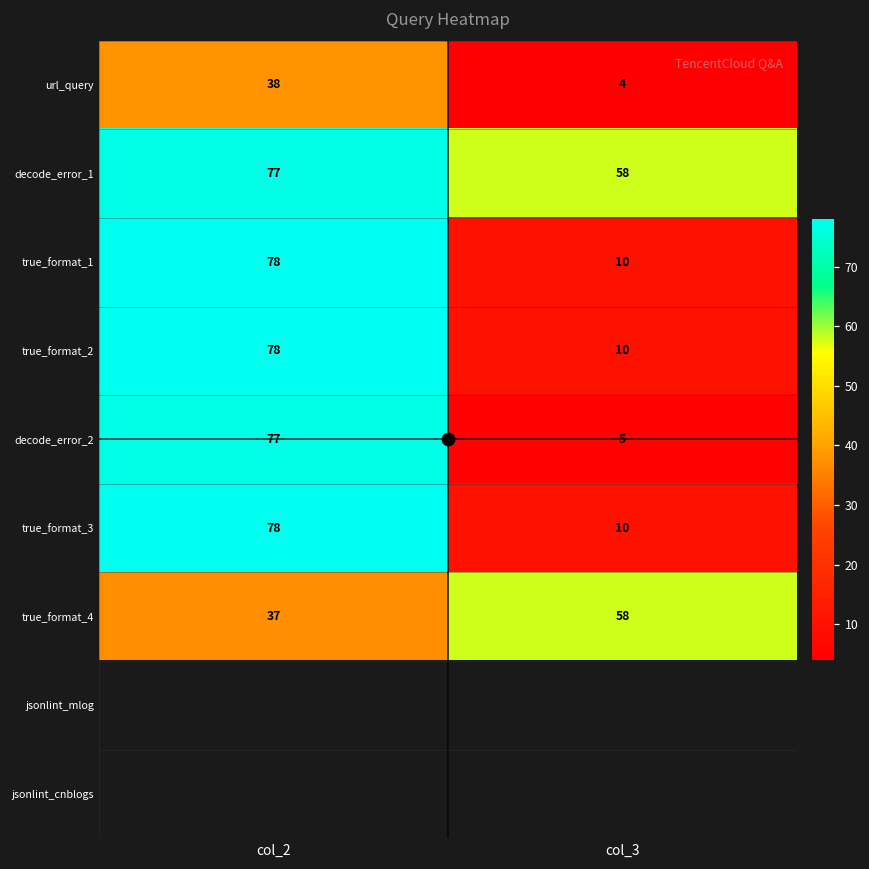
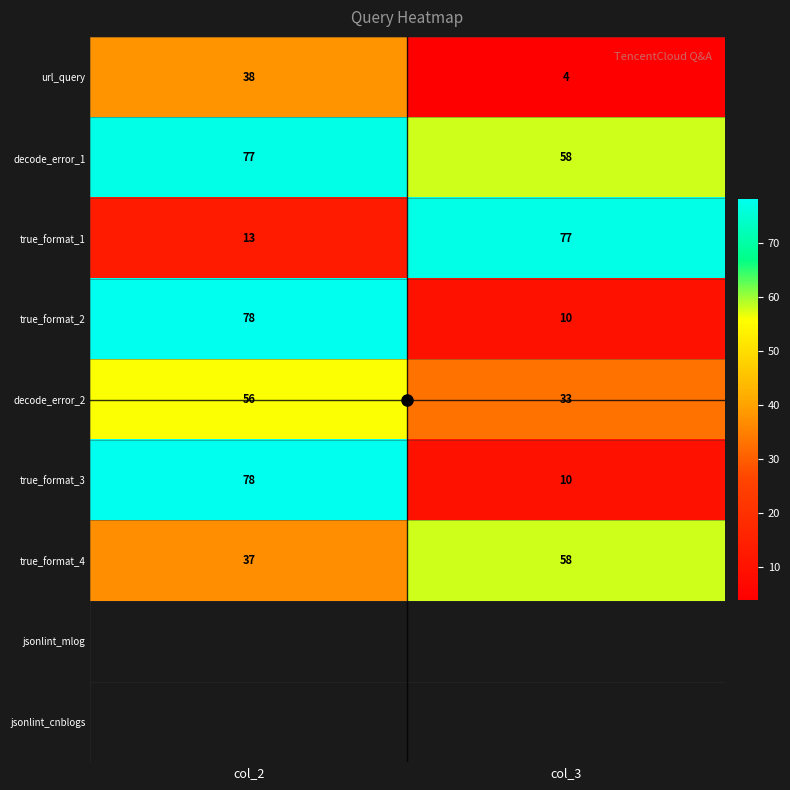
true_format_1, col_2: 78 -> 13
true_format_1, col_3: 10 -> 77
decode_error_2, col_2: 77 -> 56
decode_error_2, col_3: 5 -> 33
